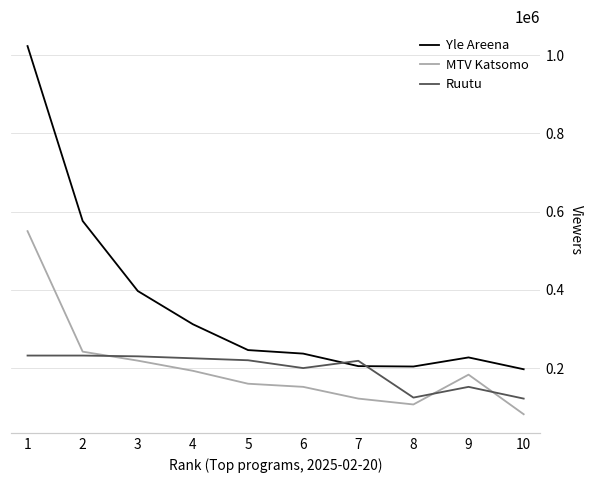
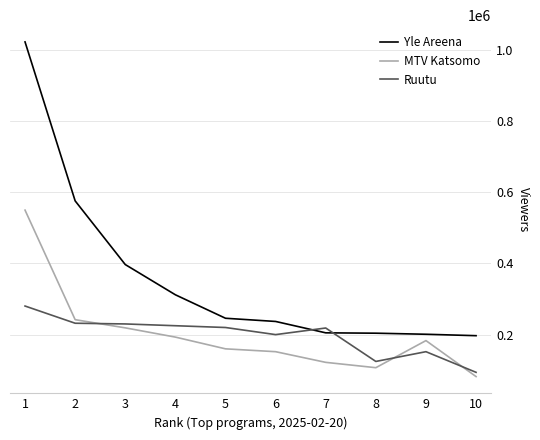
Ruutu, 1: 230000 -> 280000
Yle Areena, 9: 230000 -> 200000
Ruutu, 10: 120000 -> 90000
